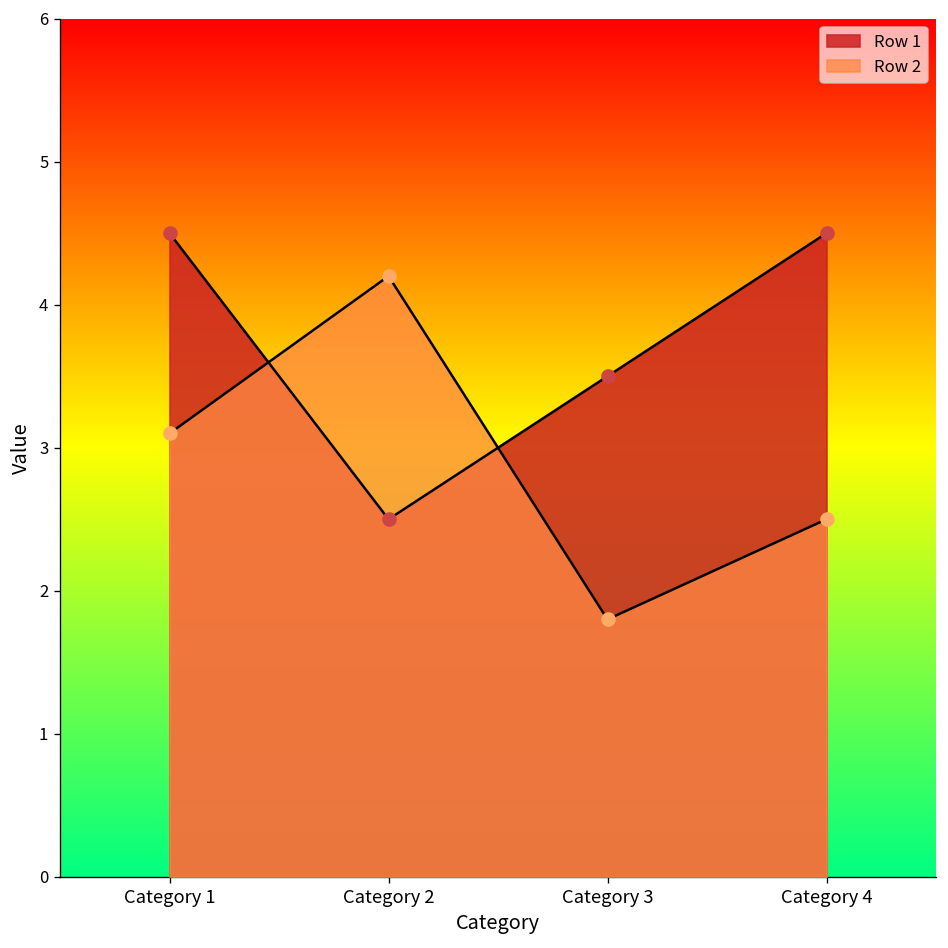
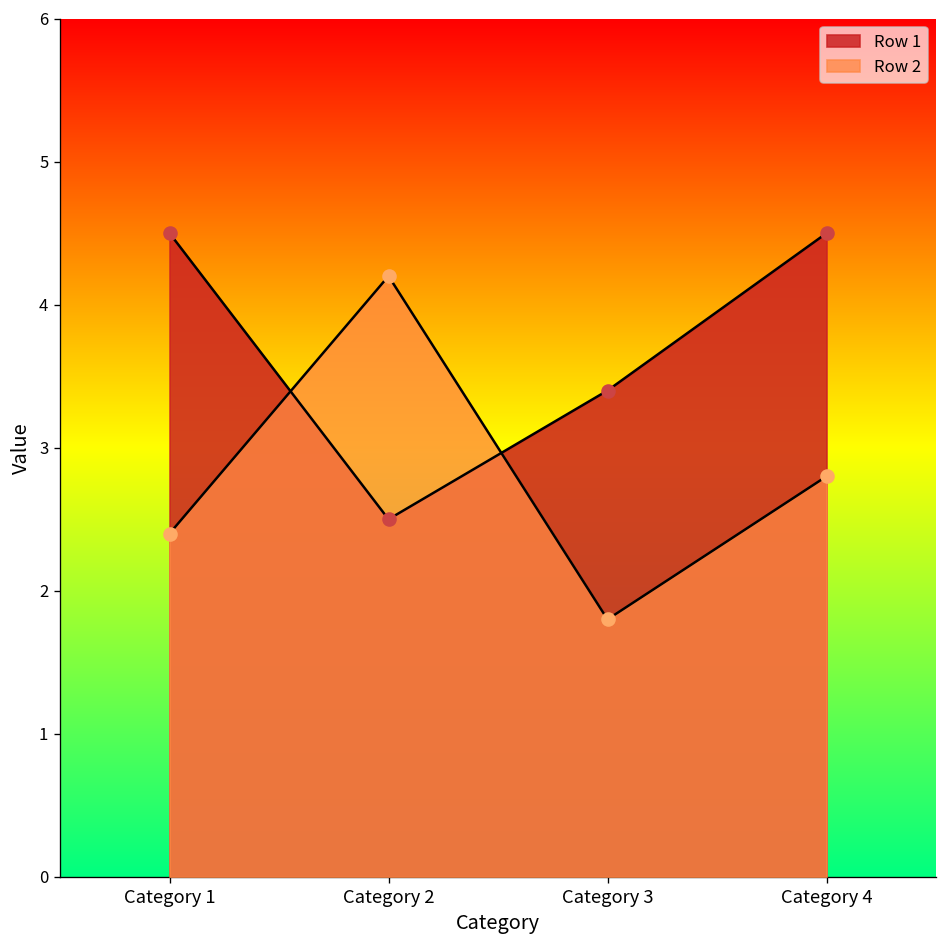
Row 2, Category 1: 3.1 -> 2.4
Row 1, Category 3: 3.5 -> 3.4
Row 2, Category 4: 2.5 -> 2.8
